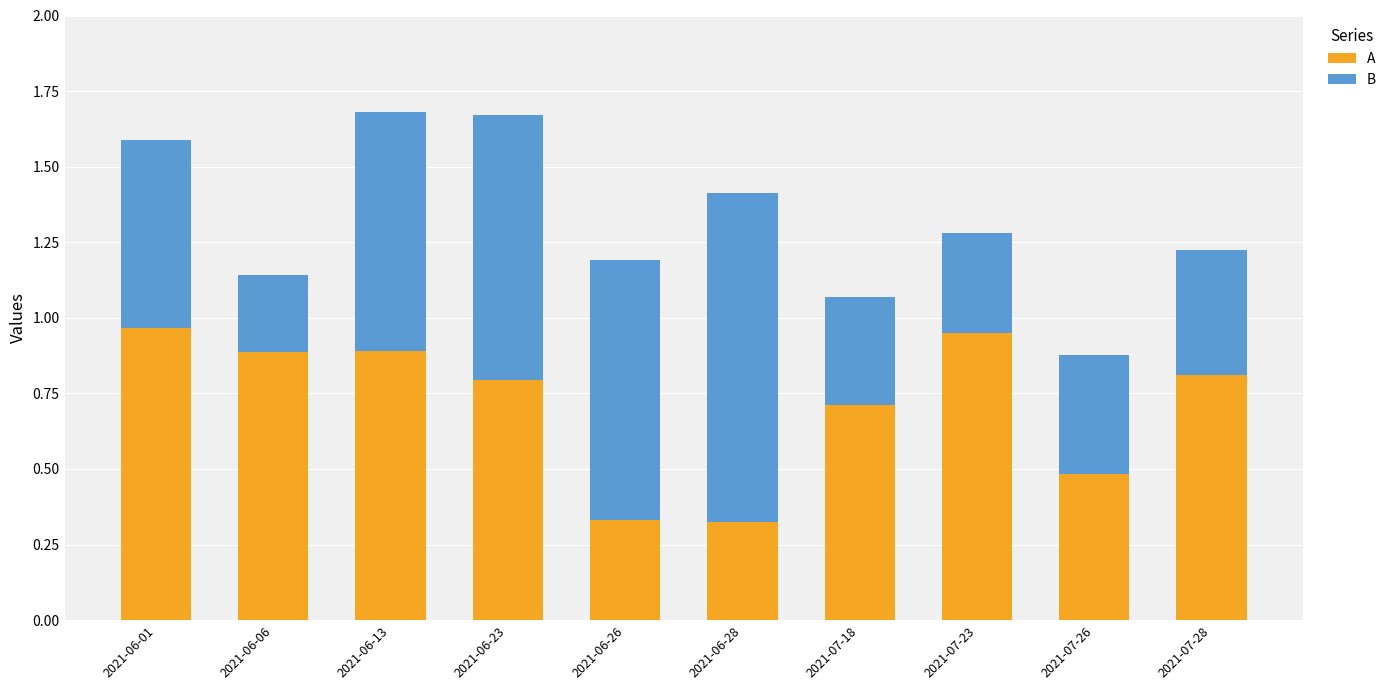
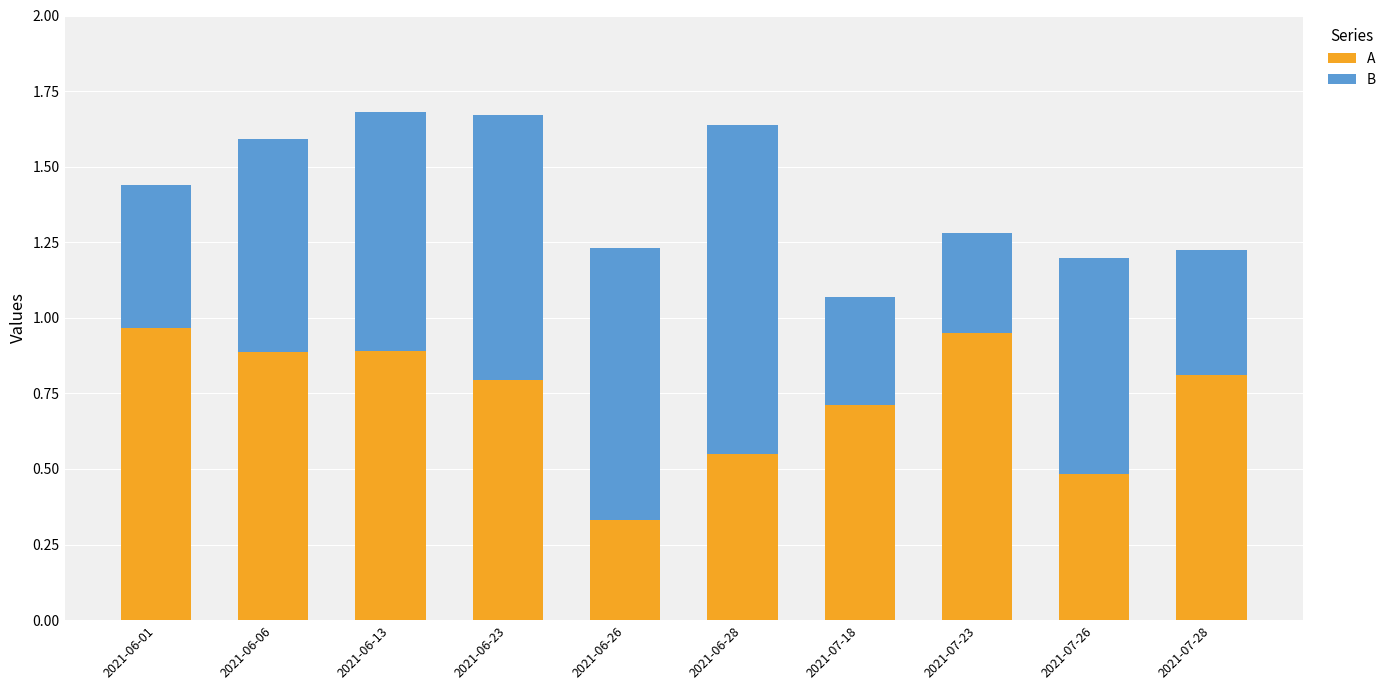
B, 2021-06-01: 0.62 -> 0.47
B, 2021-06-06: 0.26 -> 0.71
B, 2021-06-26: 0.86 -> 0.90
A, 2021-06-28: 0.33 -> 0.55
B, 2021-07-26: 0.39 -> 0.72
